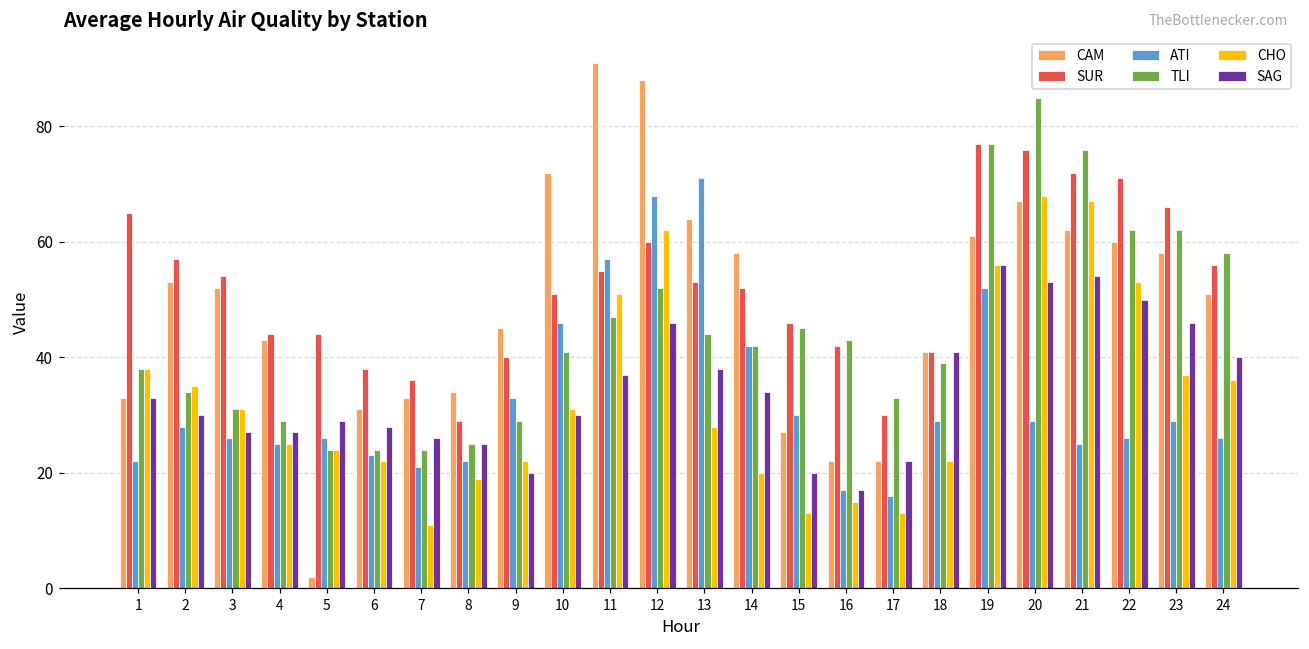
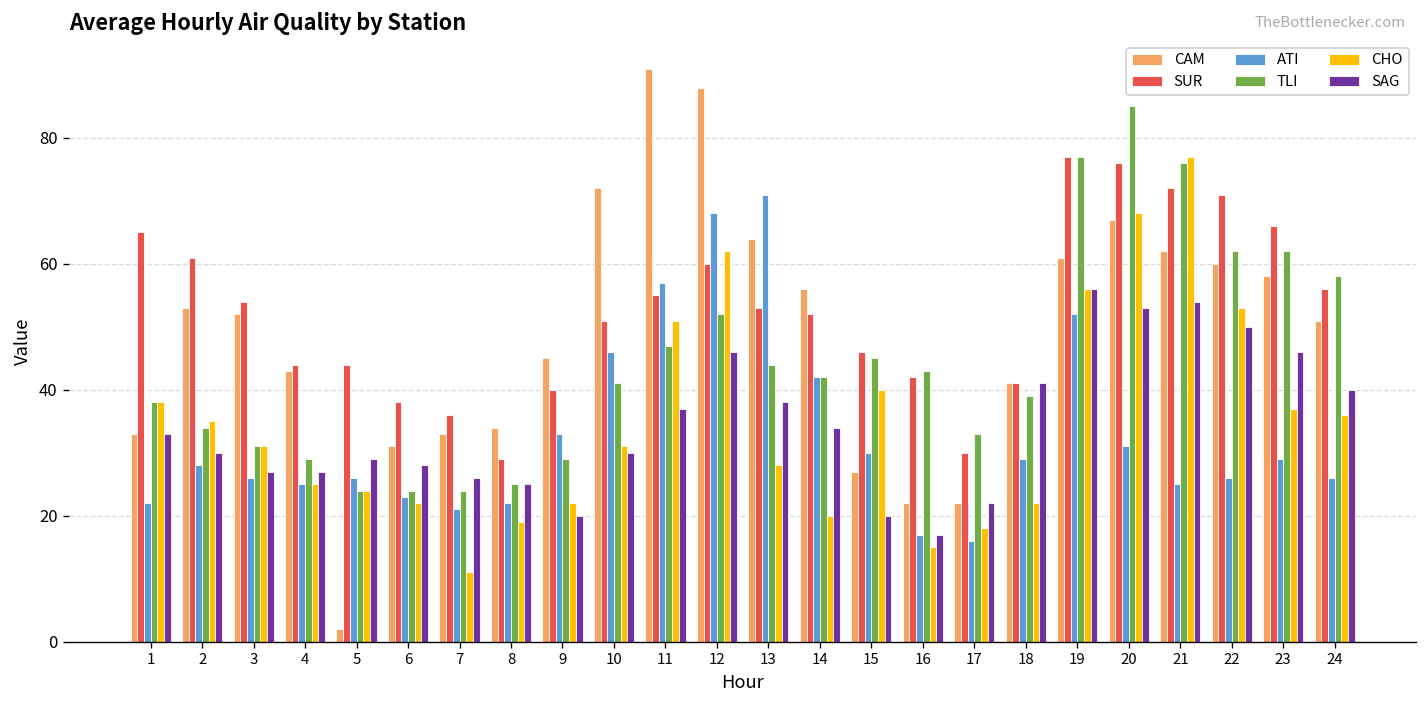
SUR, 2: 57 -> 61
CAM, 14: 58 -> 56
CHO, 15: 13 -> 40
CHO, 17: 13 -> 18
ATI, 20: 29 -> 31
CHO, 21: 67 -> 77
